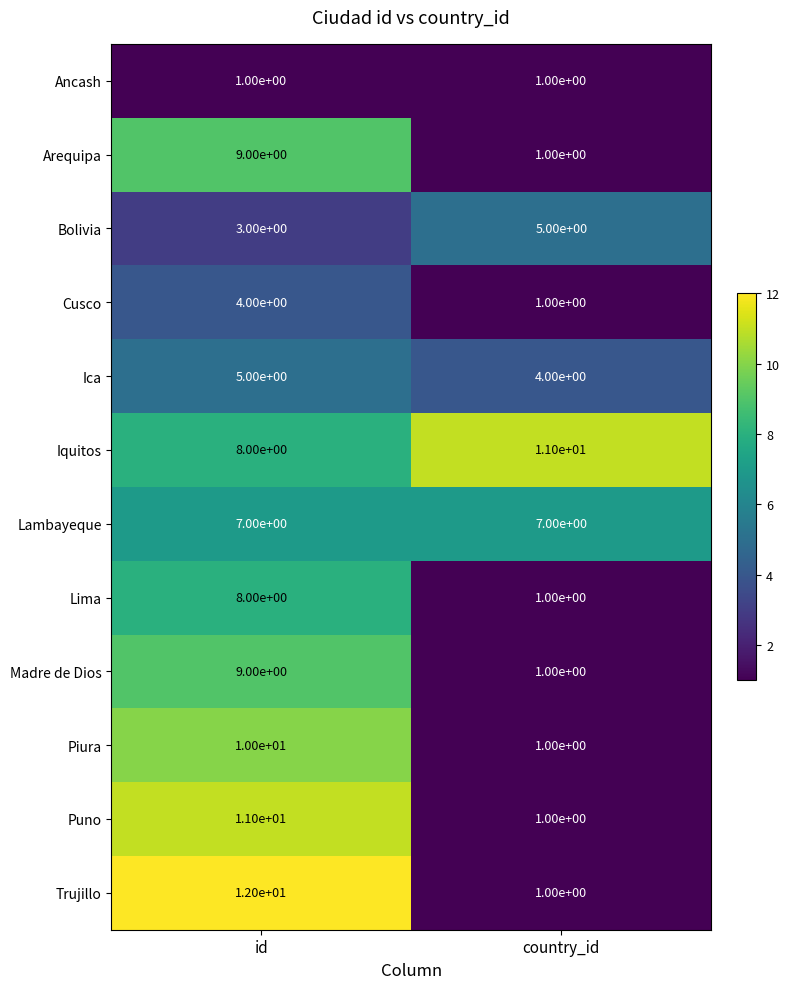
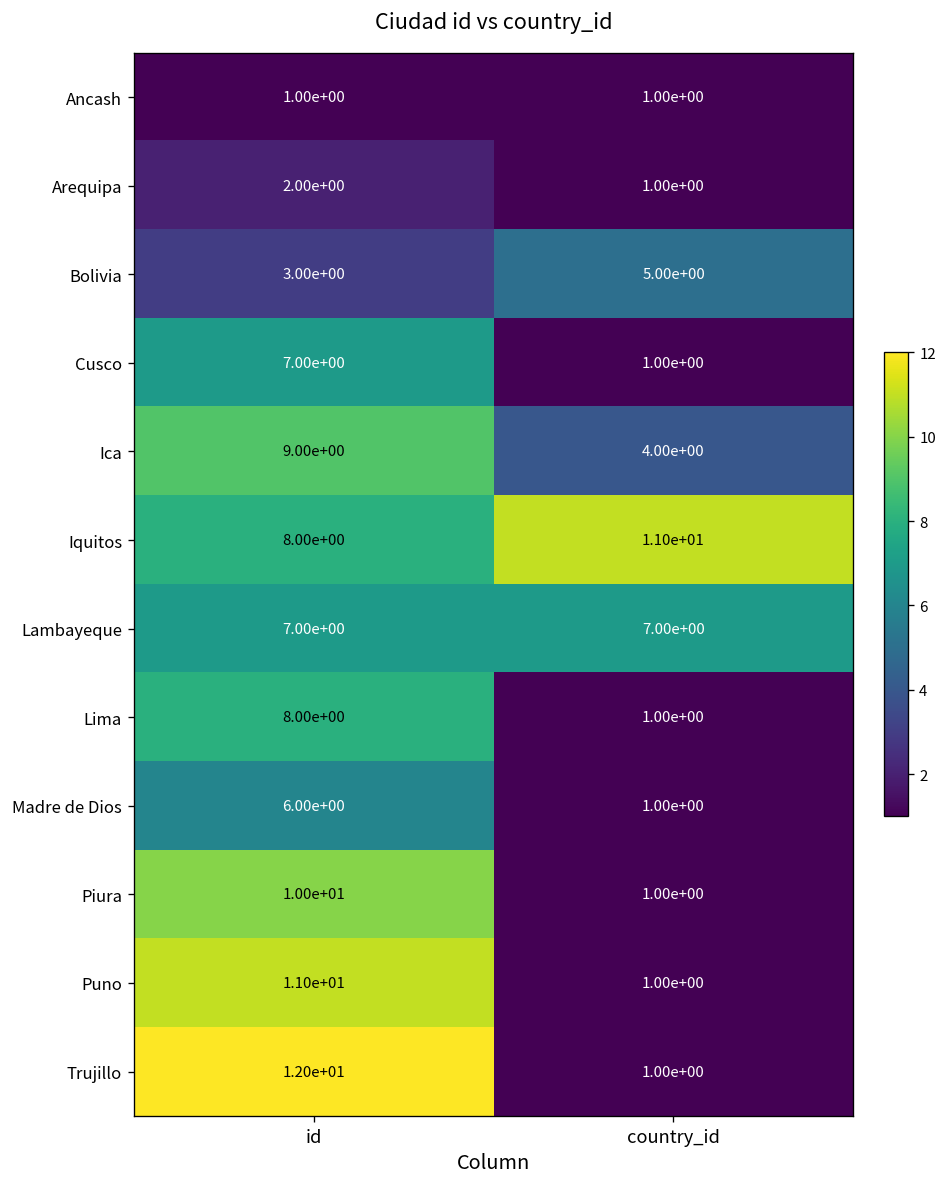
Arequipa, id: 9.00e+00 -> 2.00e+00
Cusco, id: 4.00e+00 -> 7.00e+00
Ica, id: 5.00e+00 -> 9.00e+00
Madre de Dios, id: 9.00e+00 -> 6.00e+00
